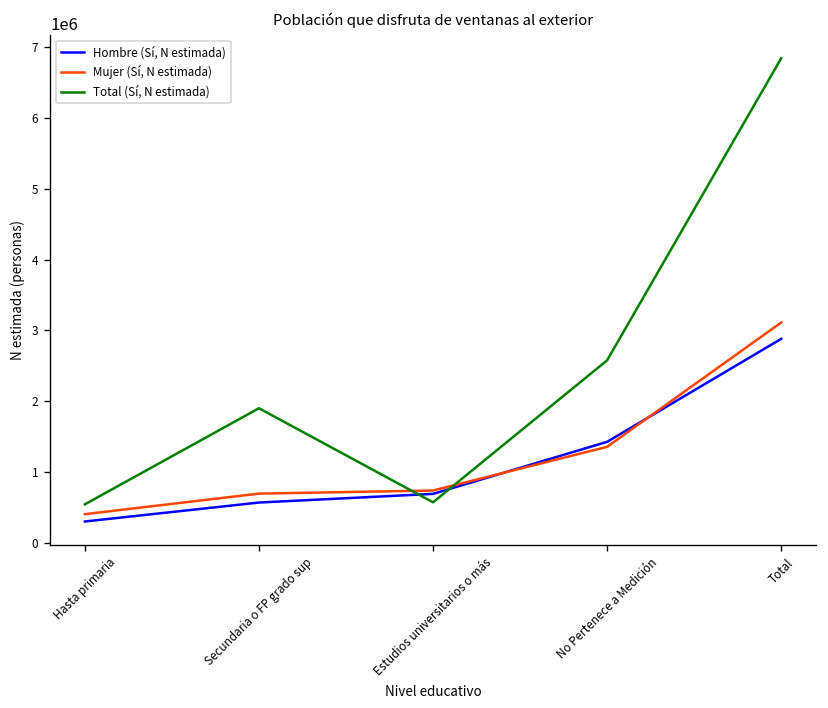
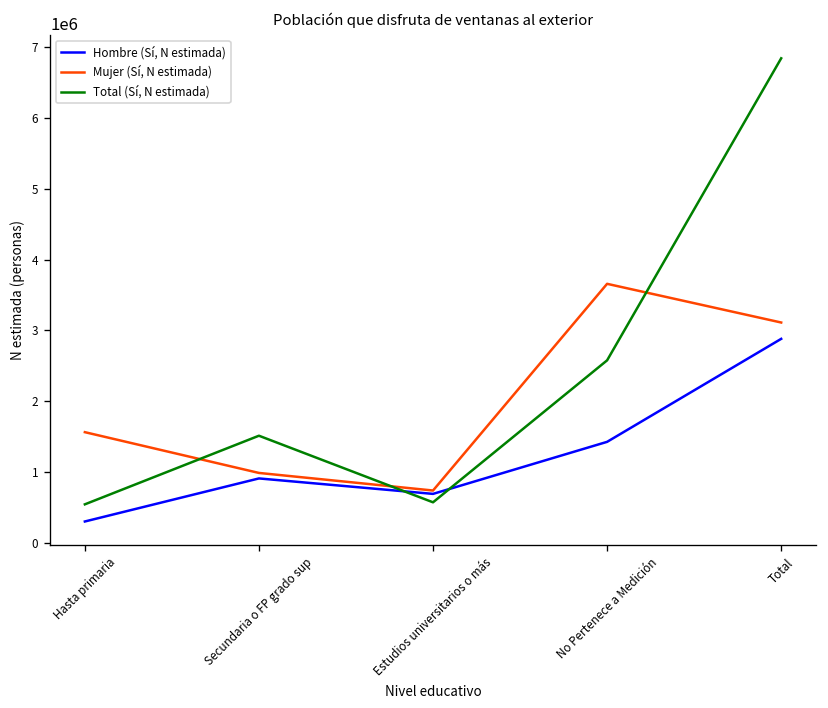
Mujer (Sí, N estimada), Hasta primaria: 400000 -> 1600000
Hombre (Sí, N estimada), Secundaria o FP grado sup: 600000 -> 900000
Mujer (Sí, N estimada), Secundaria o FP grado sup: 700000 -> 1000000
Total (Sí, N estimada), Secundaria o FP grado sup: 1900000 -> 1500000
Mujer (Sí, N estimada), No Pertenece a Medición: 1400000 -> 3700000
